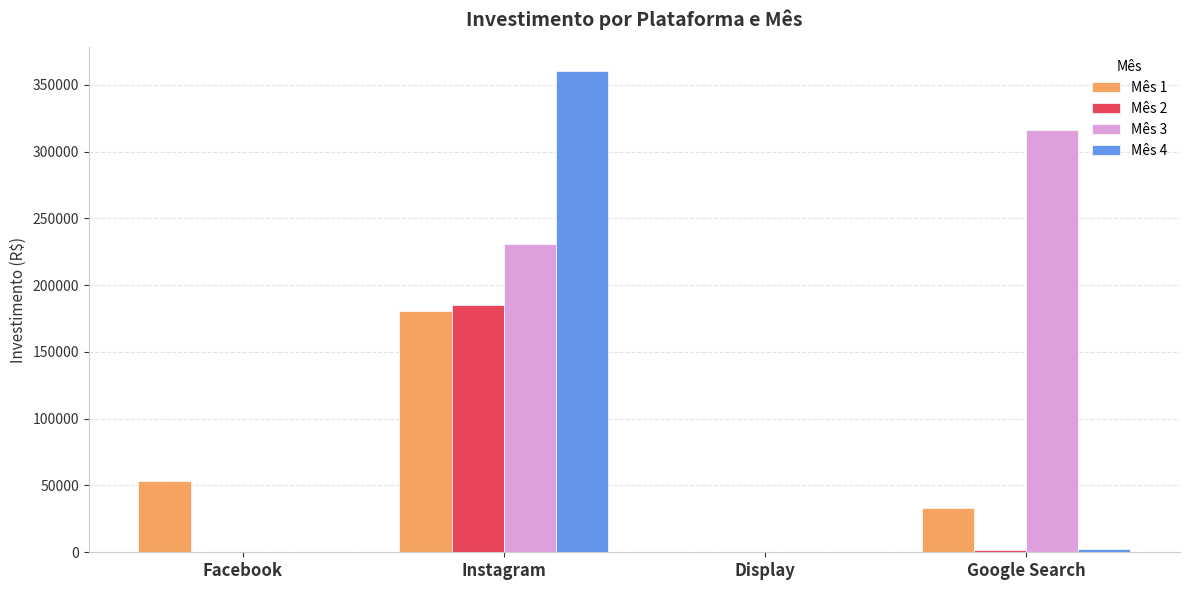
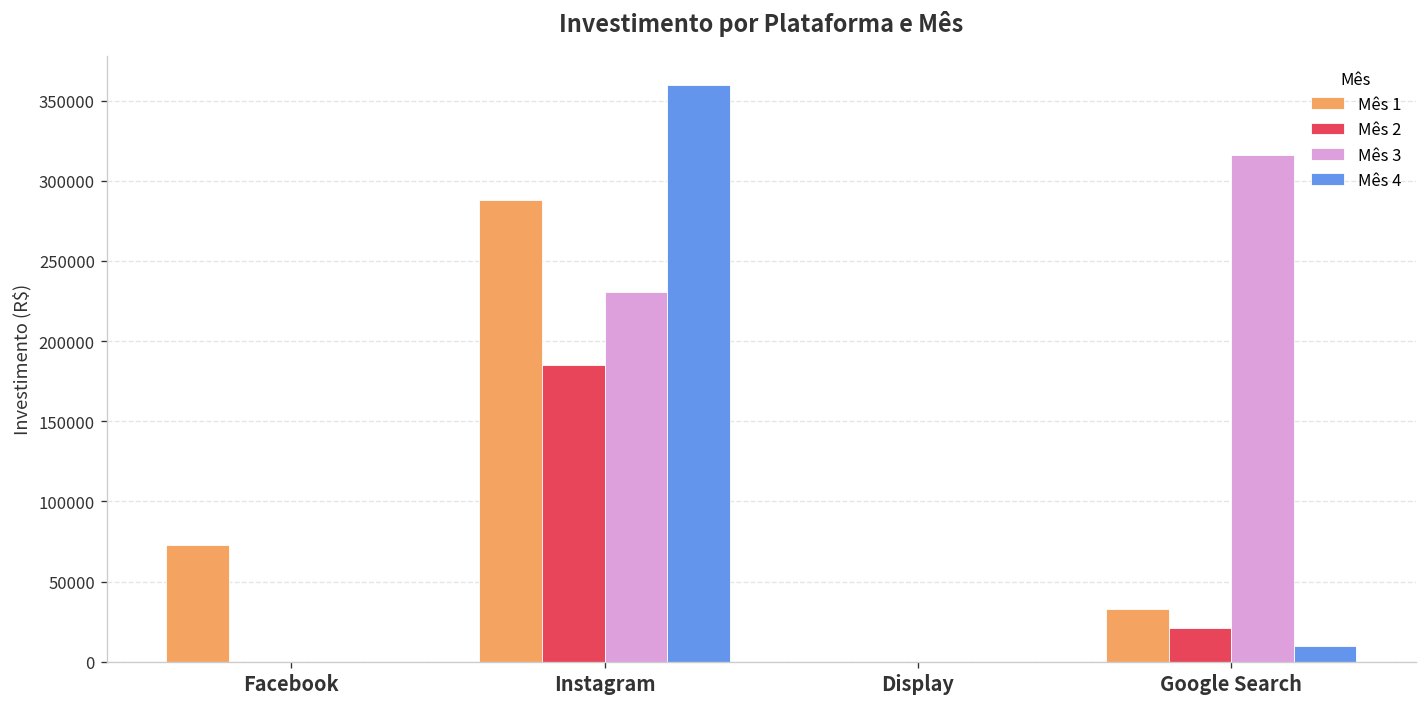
Mês 1, Facebook: 53000 -> 73000
Mês 1, Instagram: 180000 -> 288000
Mês 2, Google Search: 2000 -> 21000
Mês 4, Google Search: 2000 -> 10000
